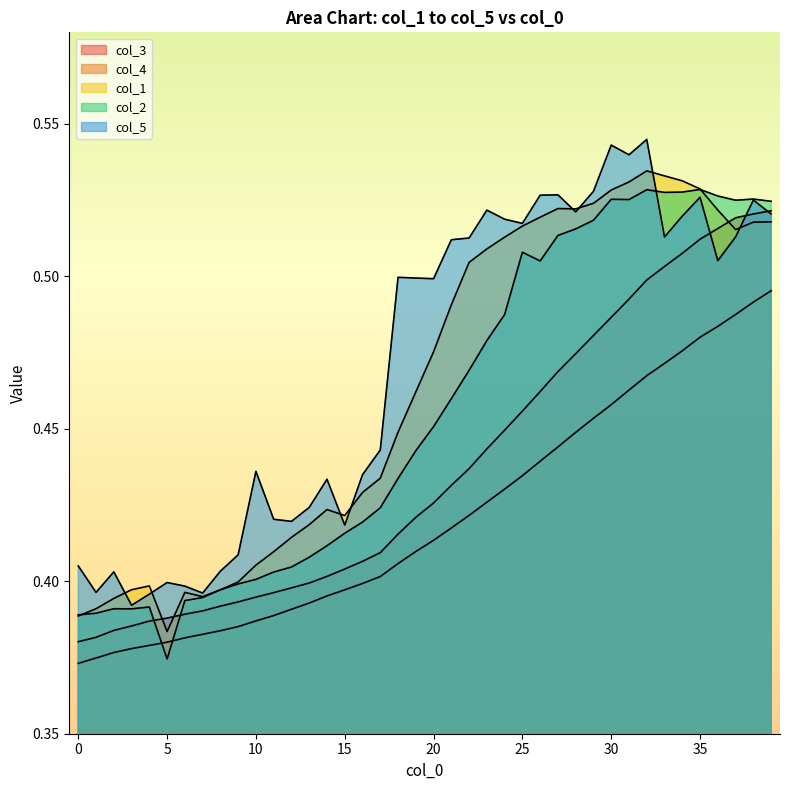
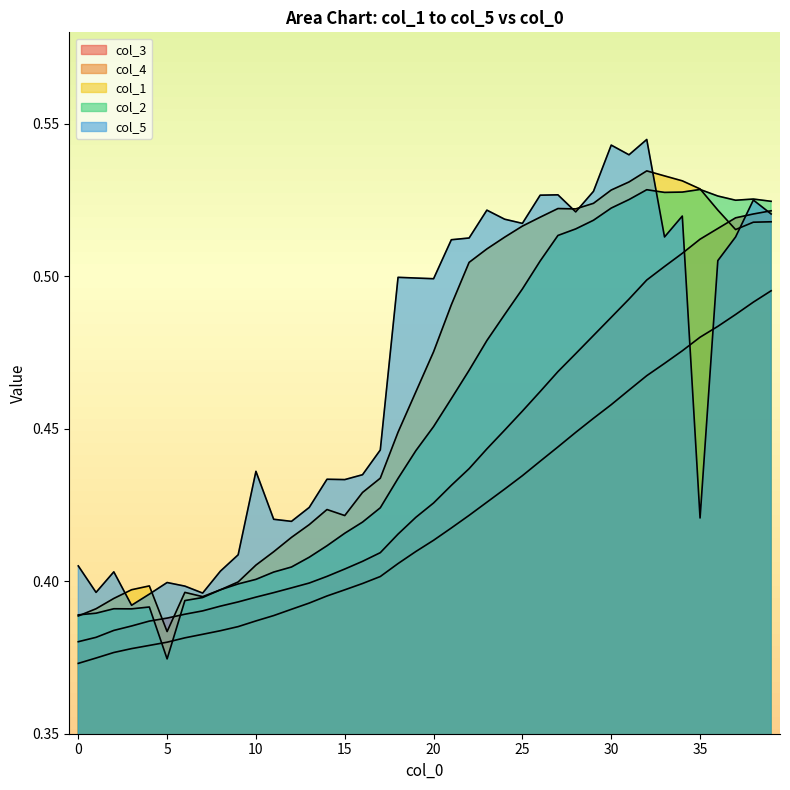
col_5, 15: 0.418 -> 0.433
col_2, 25: 0.508 -> 0.496
col_2, 30: 0.525 -> 0.522
col_5, 35: 0.526 -> 0.421
